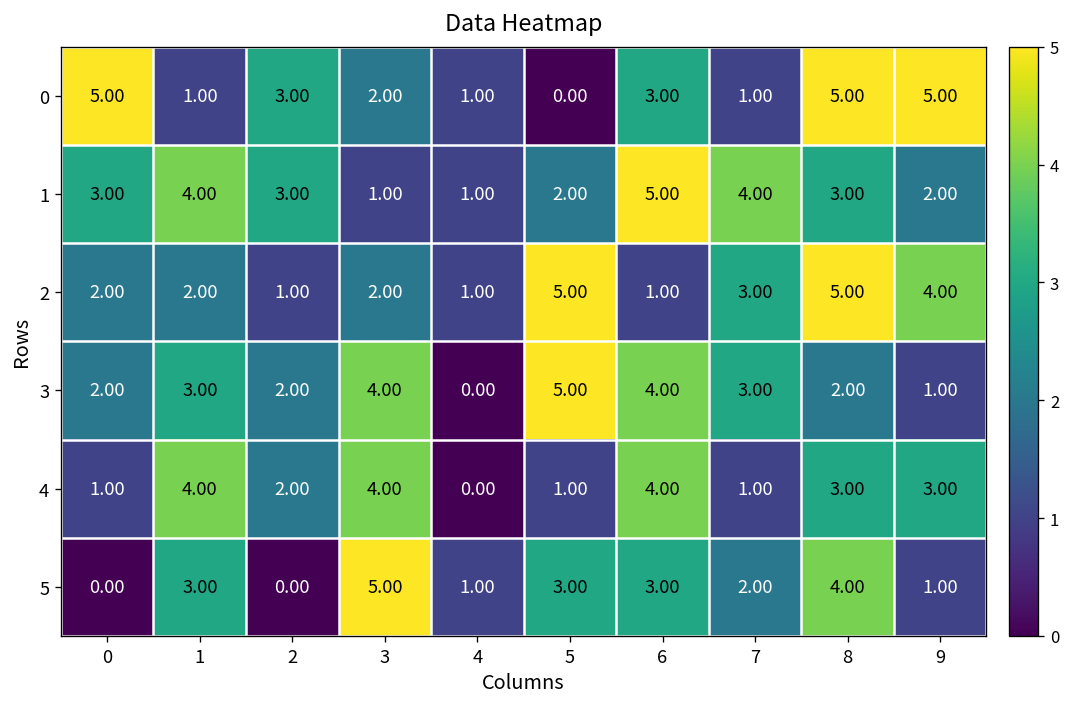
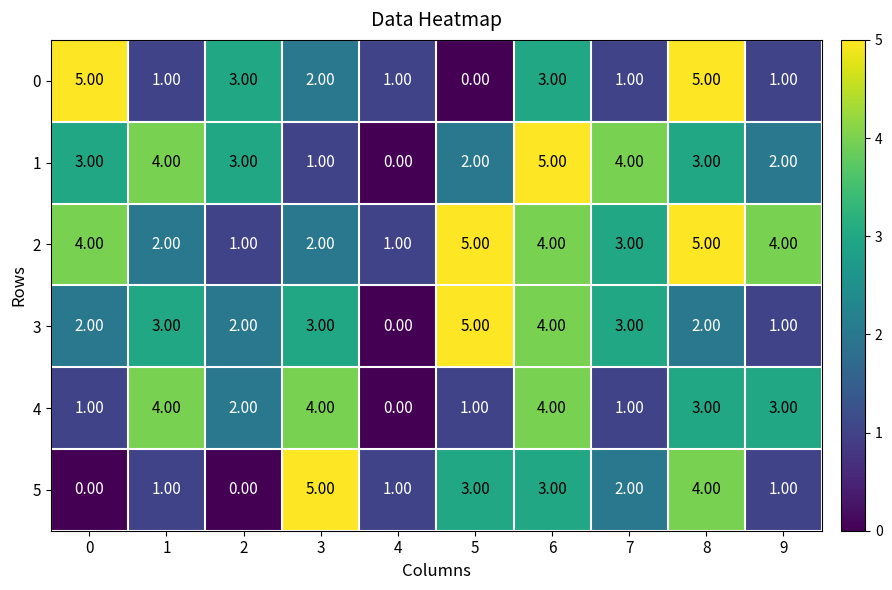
0, 9: 5.00 -> 1.00
1, 4: 1.00 -> 0.00
2, 0: 2.00 -> 4.00
2, 6: 1.00 -> 4.00
3, 3: 4.00 -> 3.00
5, 1: 3.00 -> 1.00
